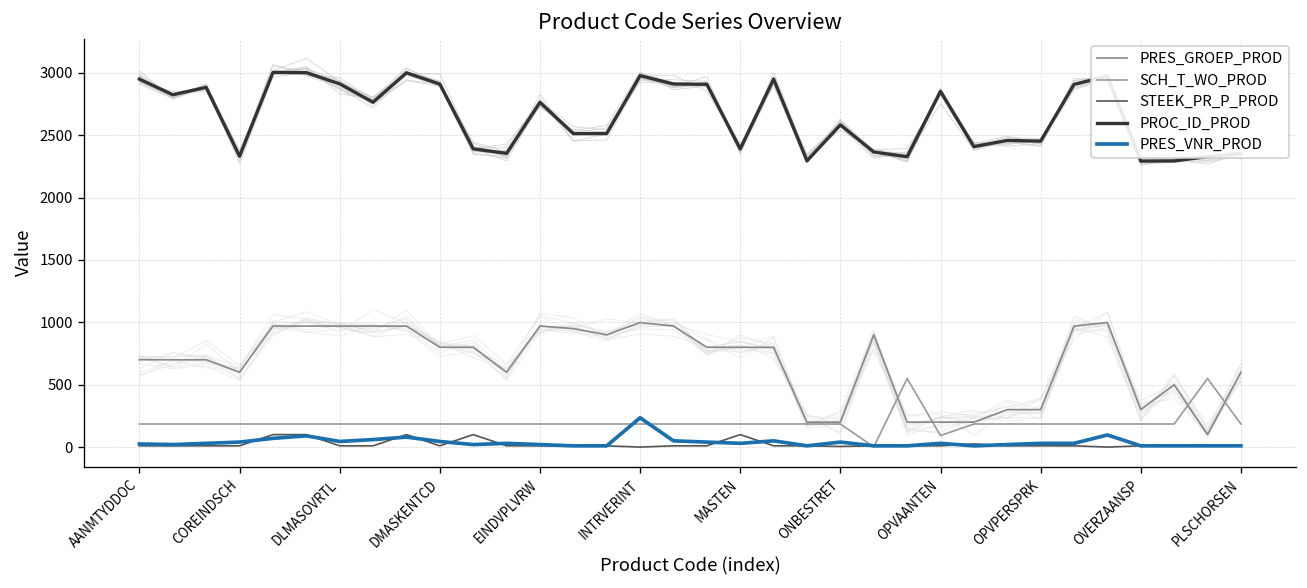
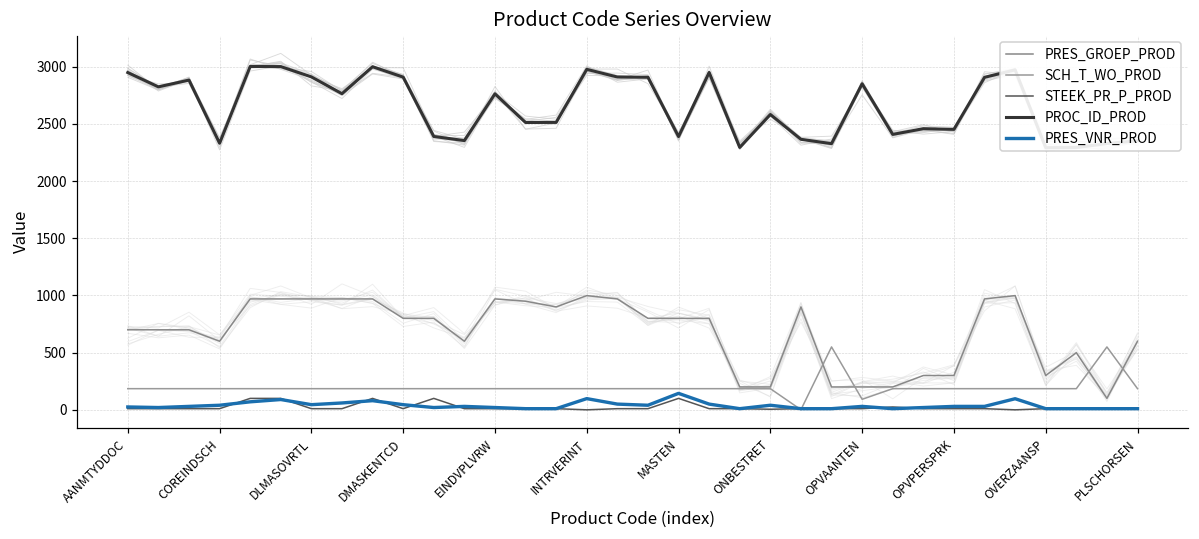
PRES_VNR_PROD, INTRVERINT: 240 -> 100
PRES_VNR_PROD, MASTEN: 30 -> 140
